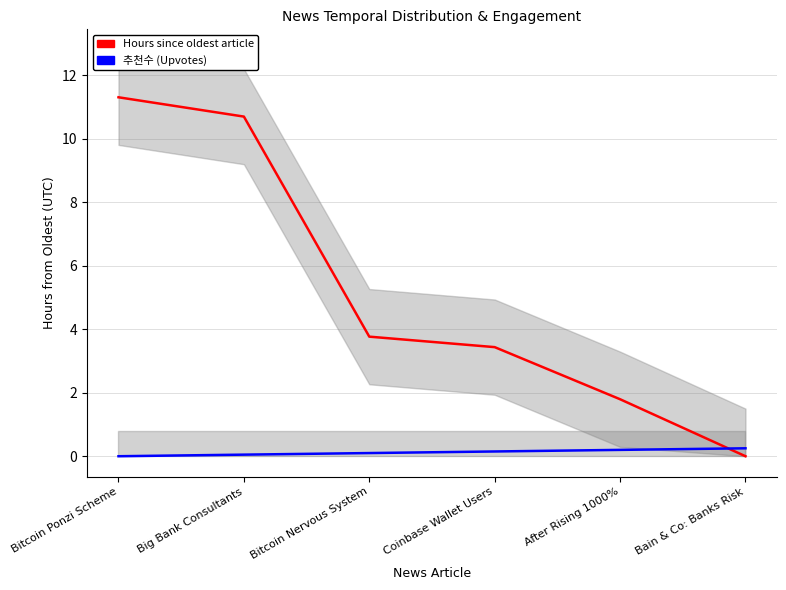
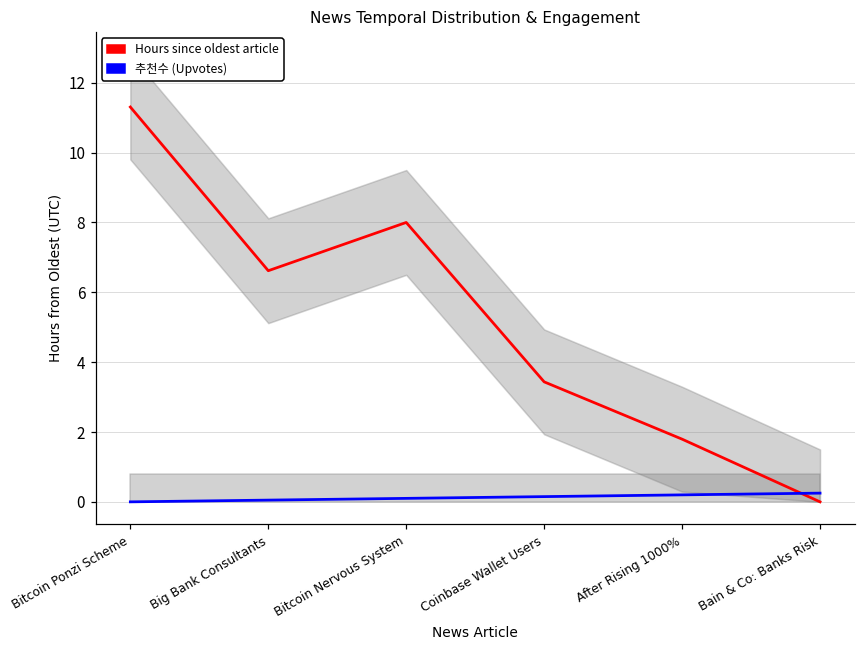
Hours since oldest article, Big Bank Consultants: 10.7 -> 6.6
Hours since oldest article, Bitcoin Nervous System: 3.8 -> 8.0
